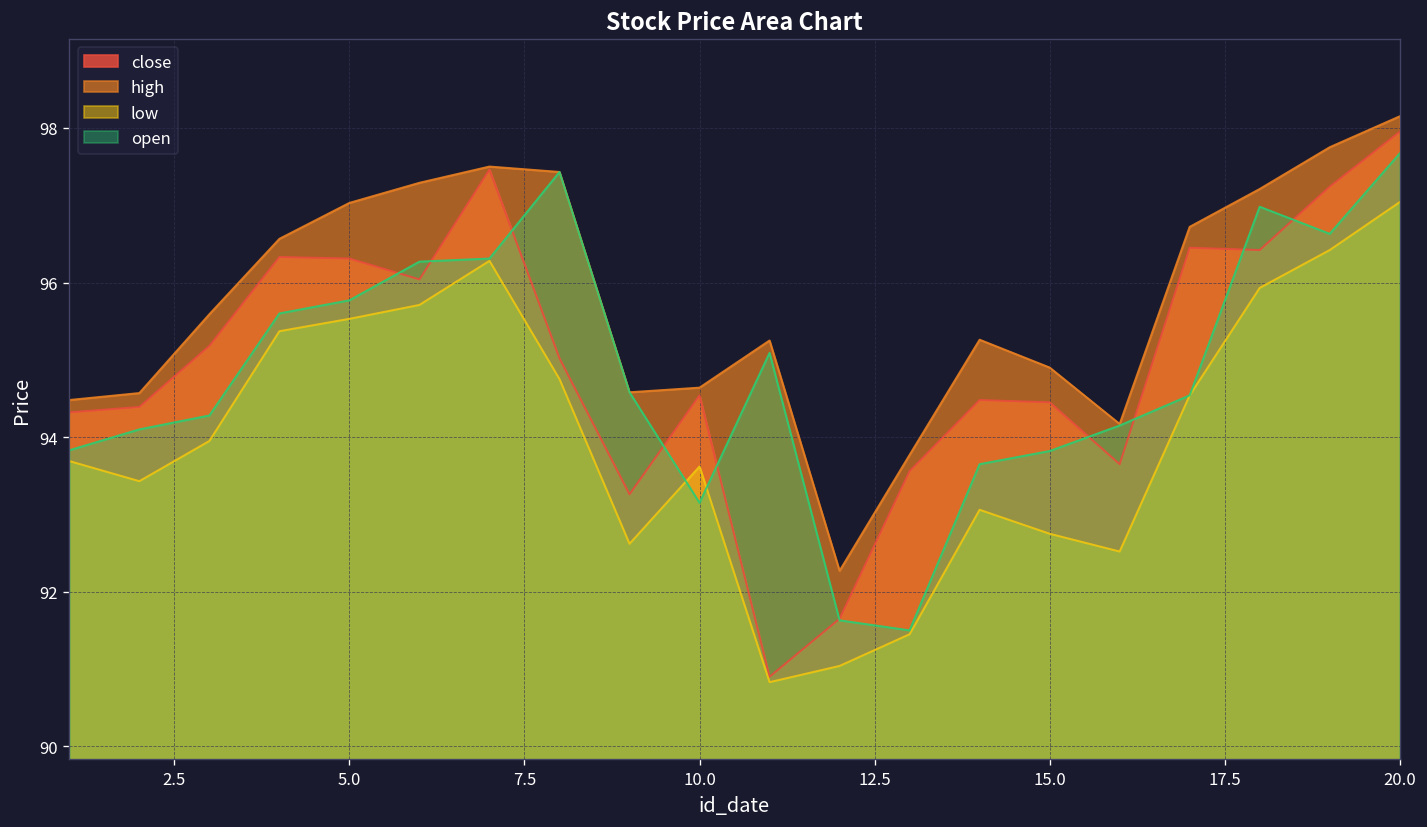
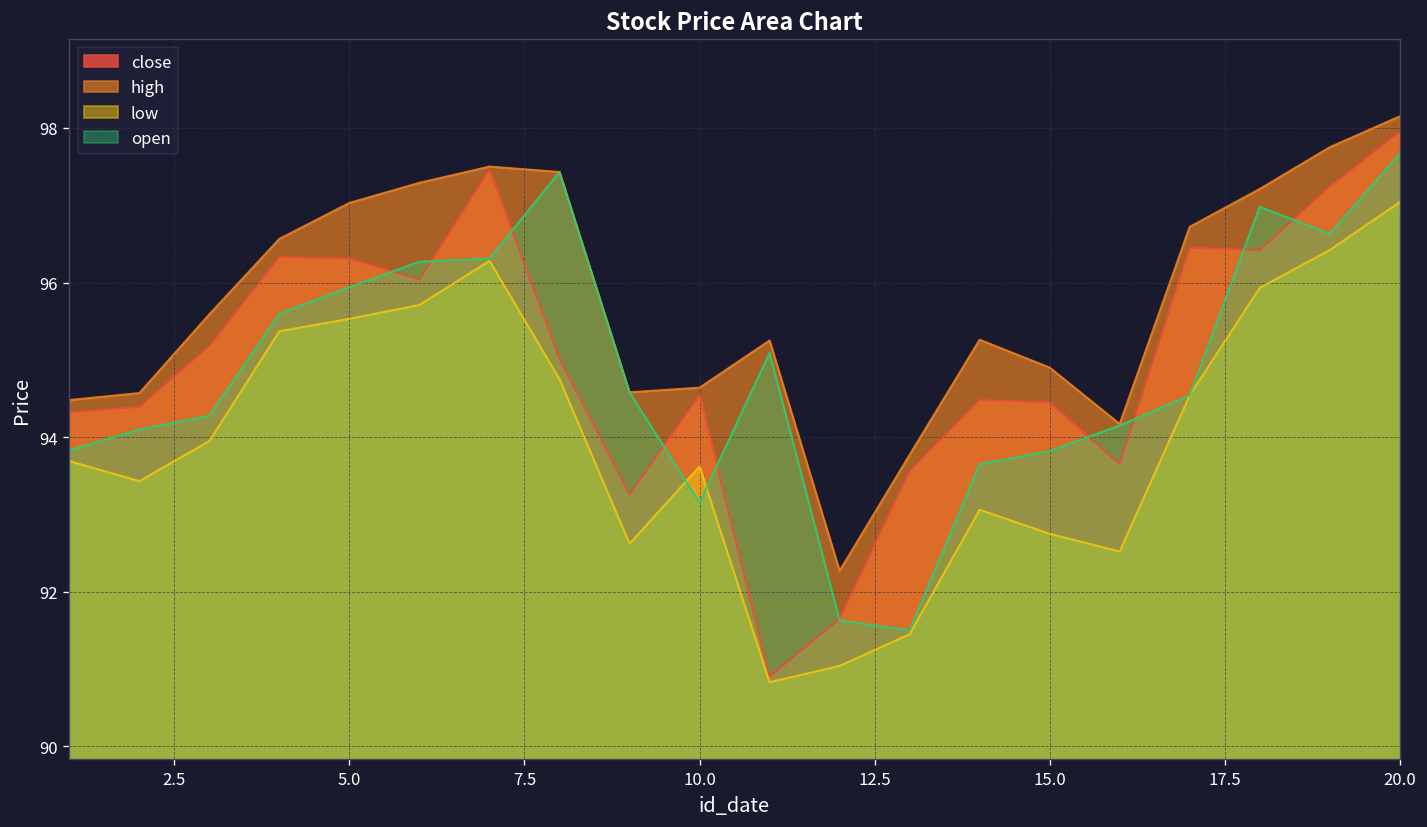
open, 5.0: 95.8 -> 95.9
